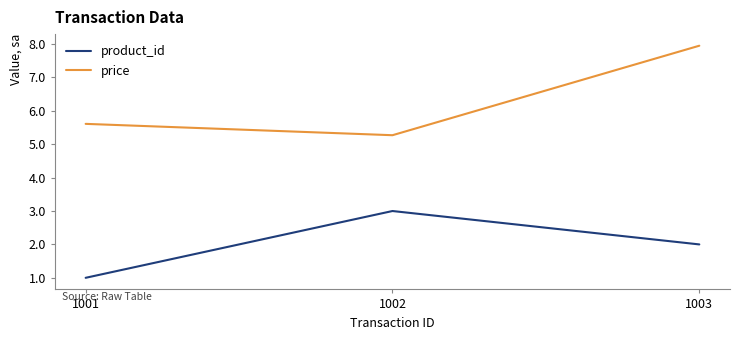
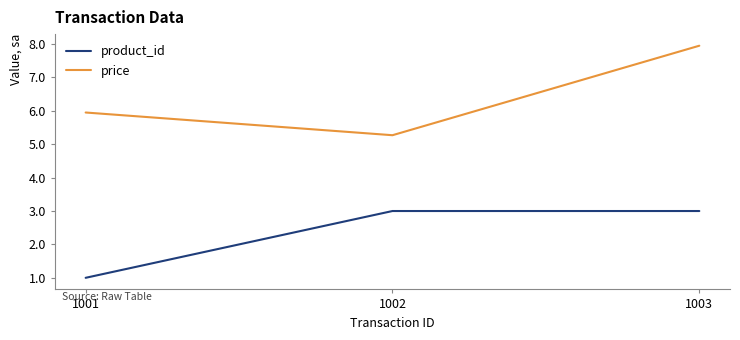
price, 1001: 5.6 -> 6.0
product_id, 1003: 2 -> 3
